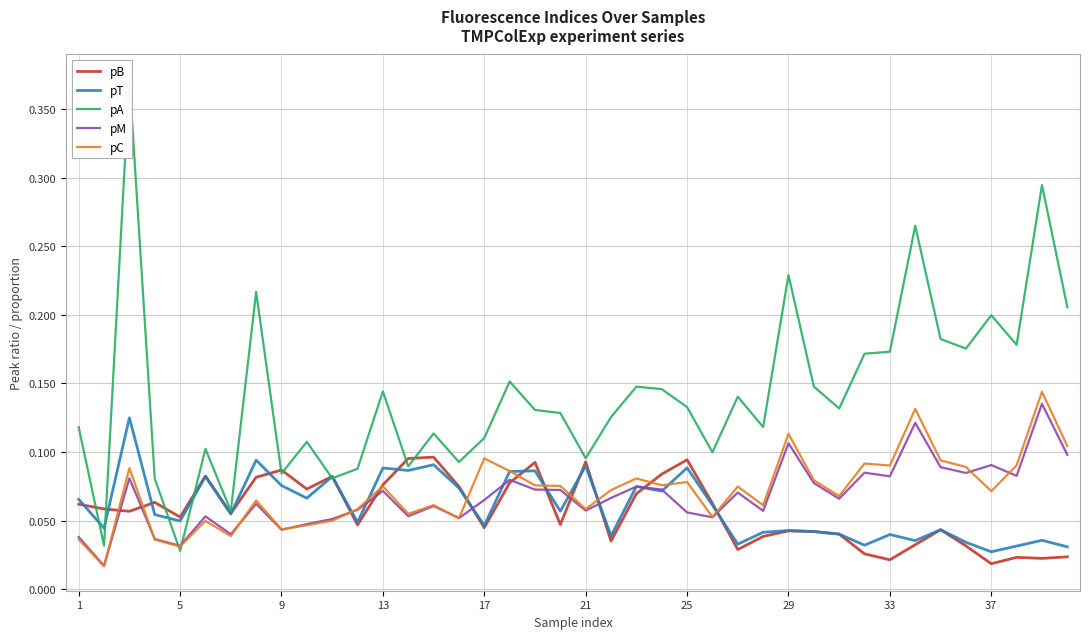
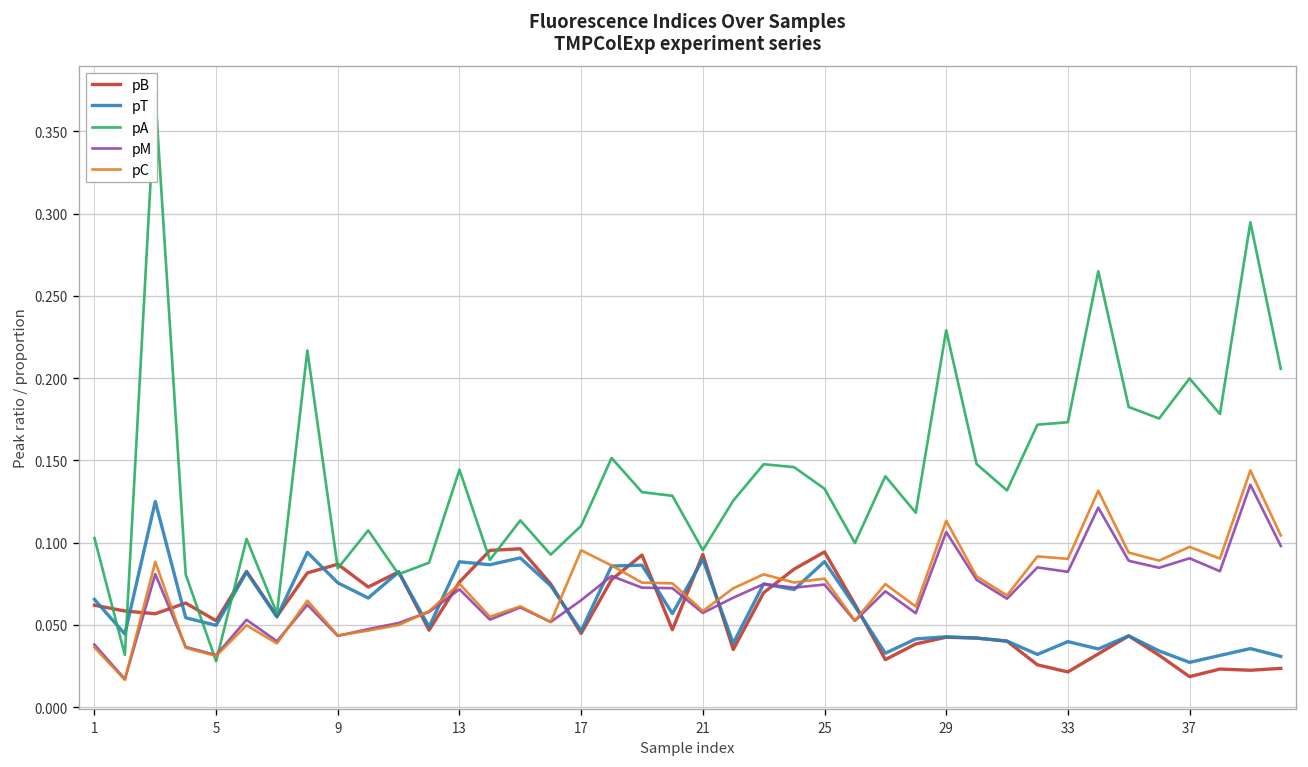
pA, 1: 0.118 -> 0.103
pM, 25: 0.056 -> 0.074
pC, 37: 0.071 -> 0.097
